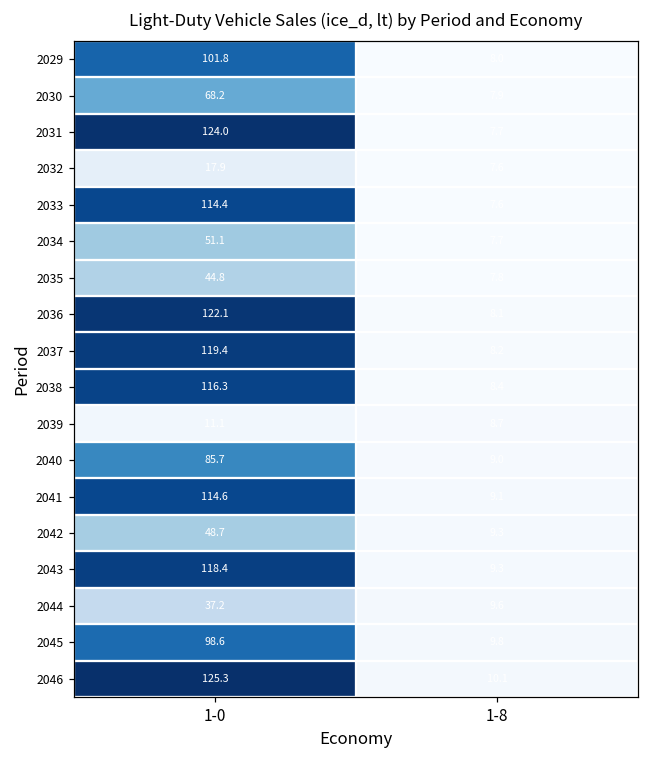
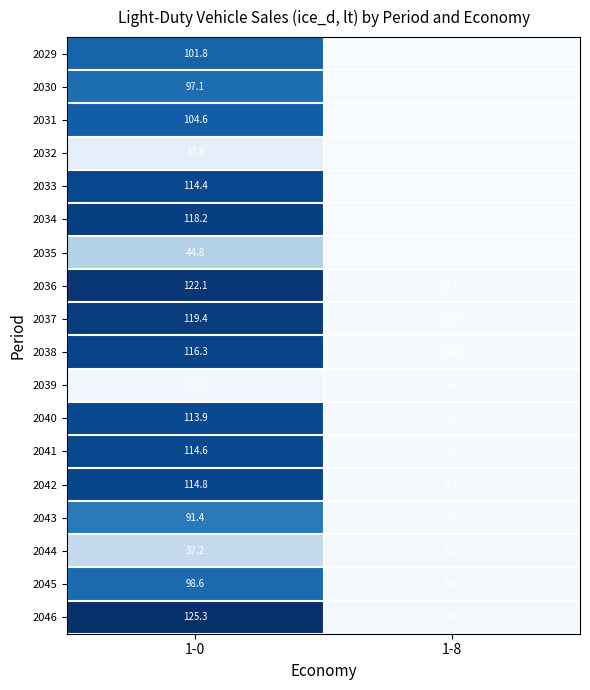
2030, 1-0: 68.2 -> 97.1
2031, 1-0: 124.0 -> 104.6
2034, 1-0: 51.1 -> 118.2
2040, 1-0: 85.7 -> 113.9
2042, 1-0: 48.7 -> 114.8
2043, 1-0: 118.4 -> 91.4
